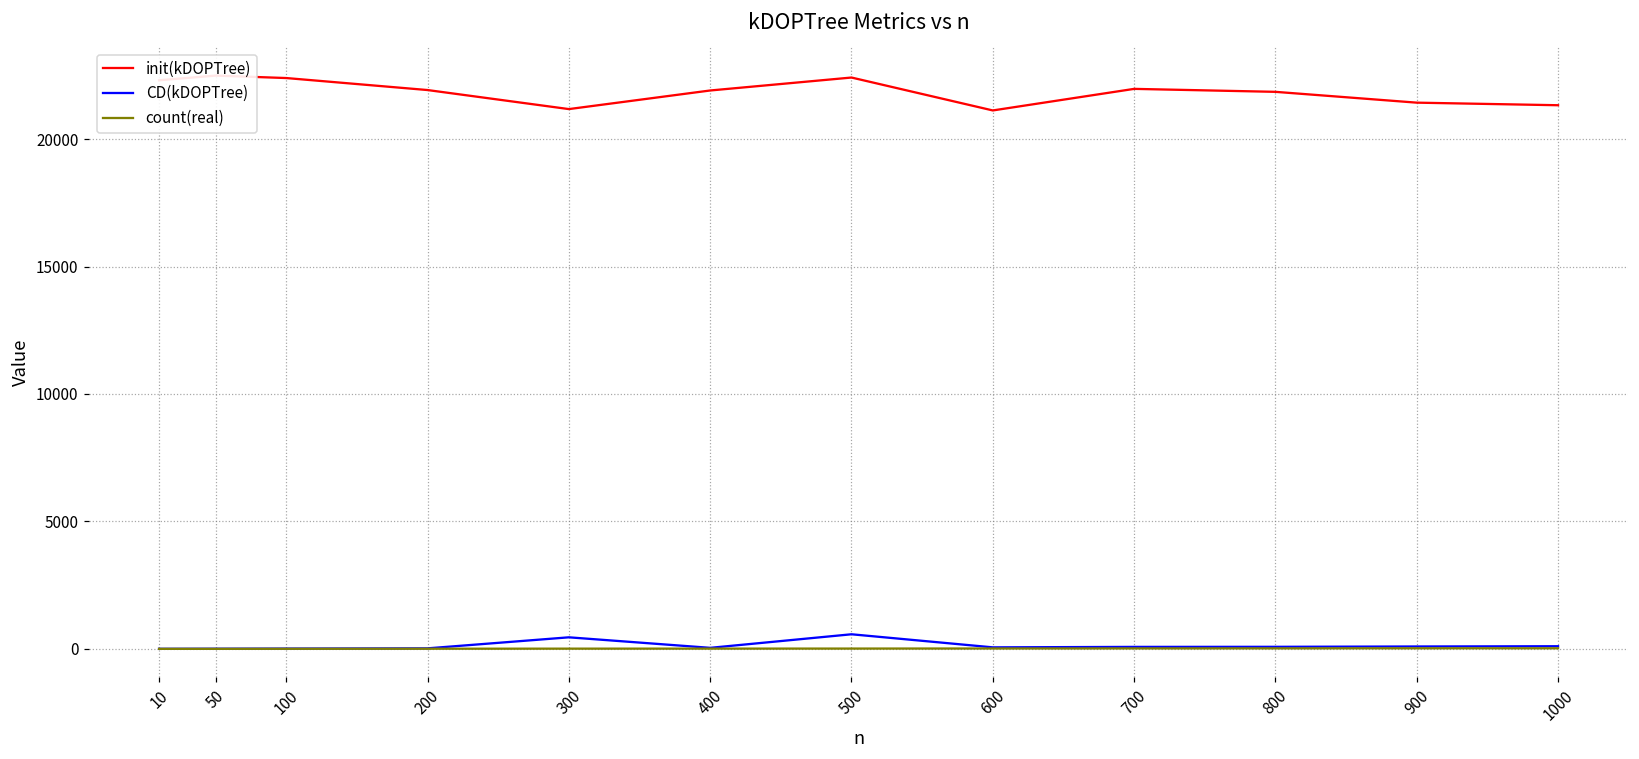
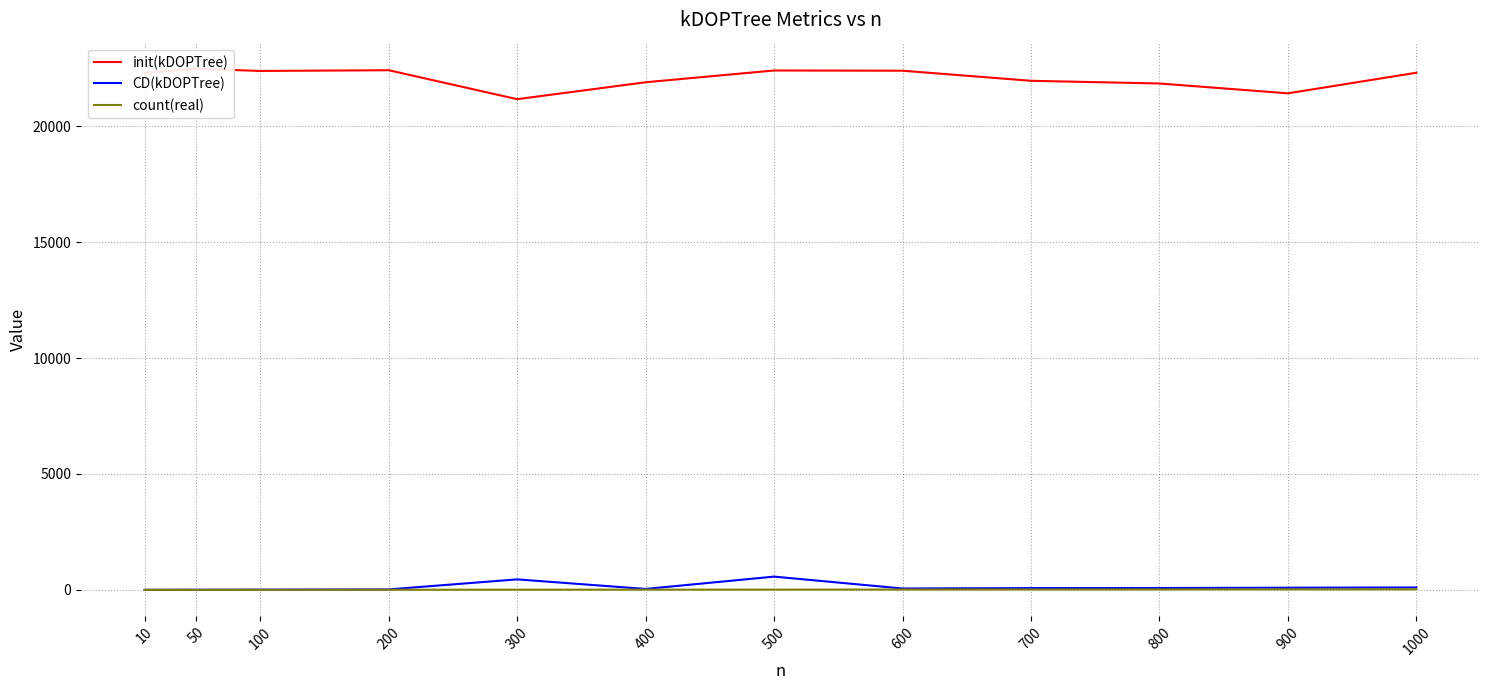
init(kDOPTree), 200: 21900 -> 22400
init(kDOPTree), 600: 21100 -> 22400
init(kDOPTree), 1000: 21300 -> 22300
